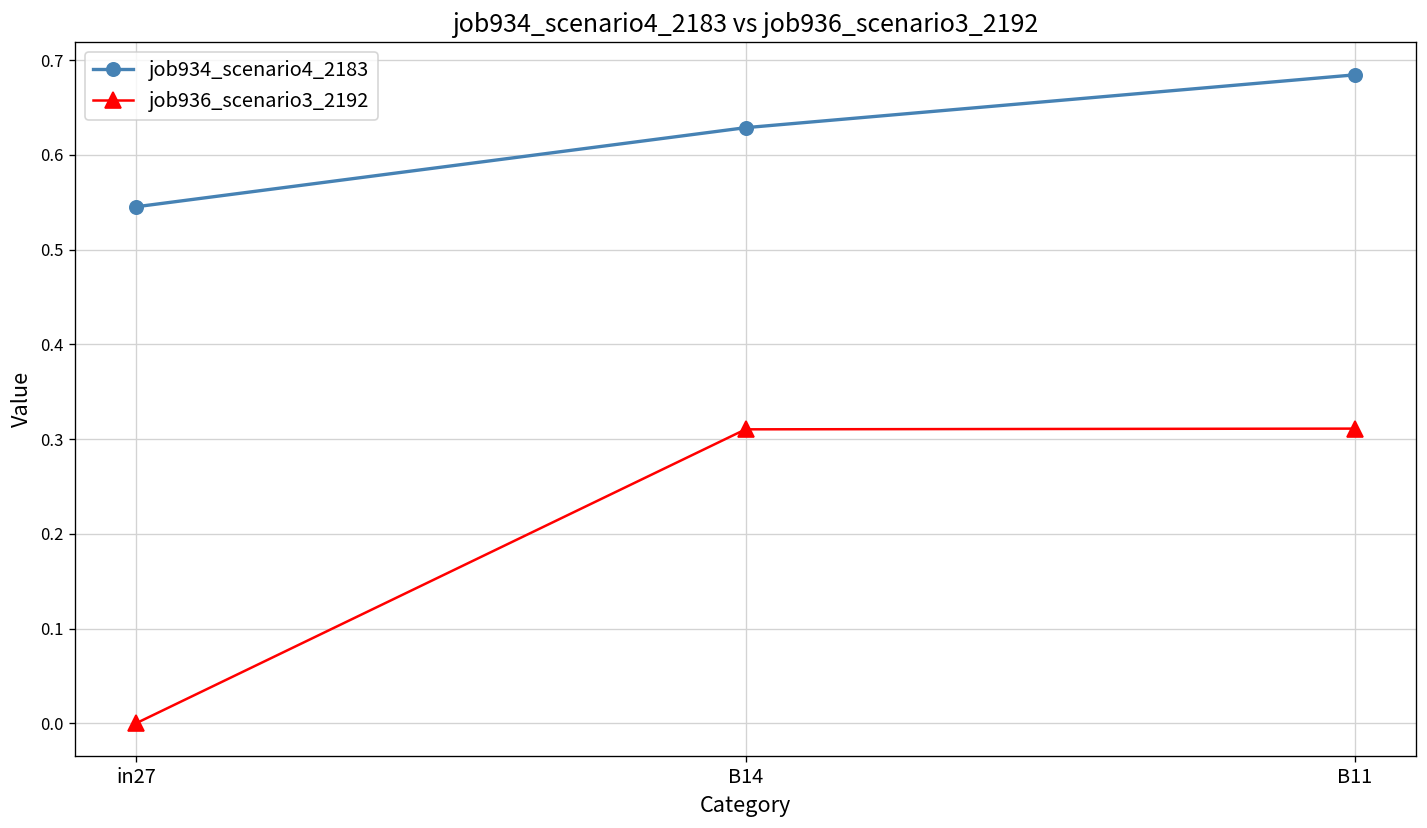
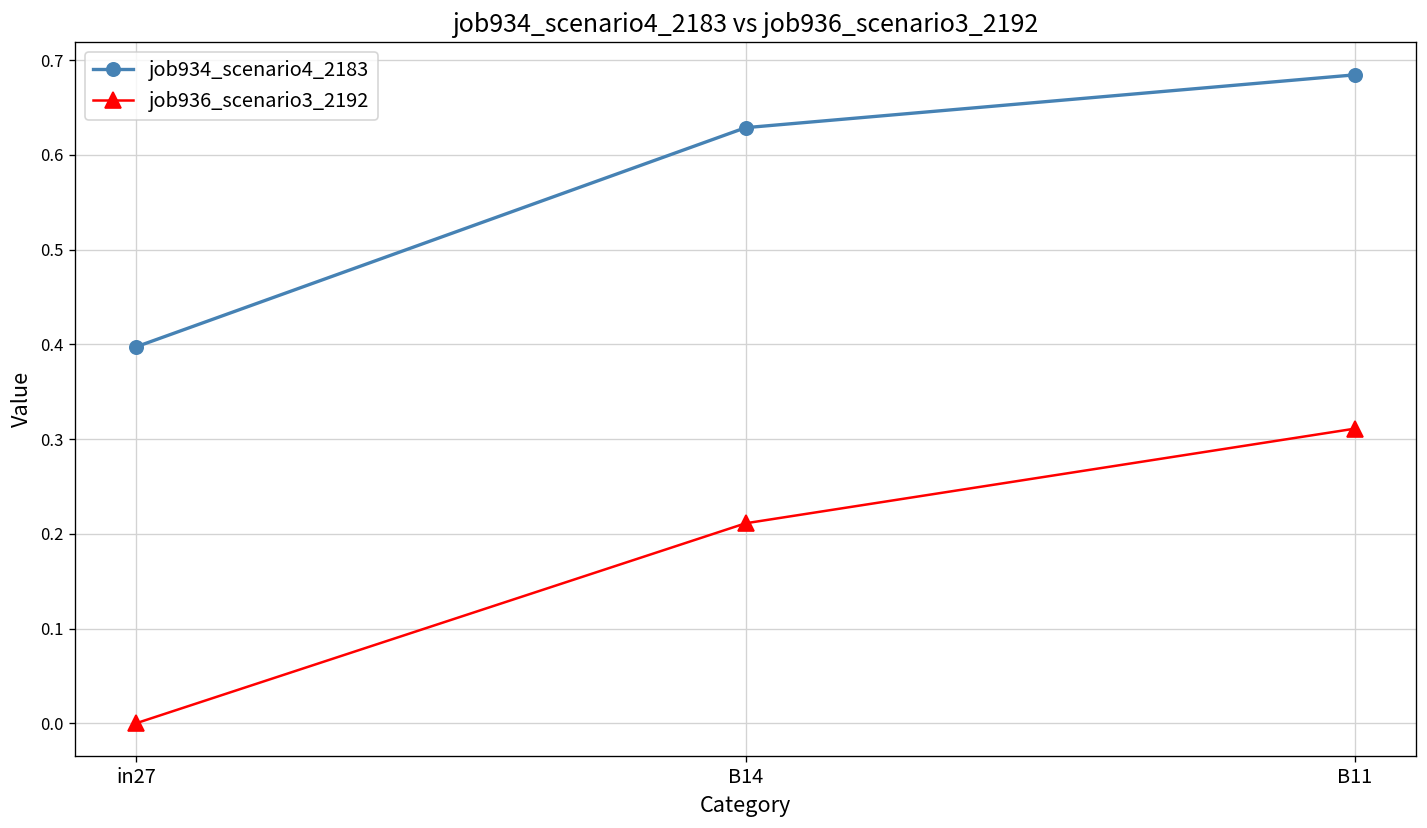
job934_scenario4_2183, in27: 0.55 -> 0.40
job936_scenario3_2192, B14: 0.31 -> 0.21
